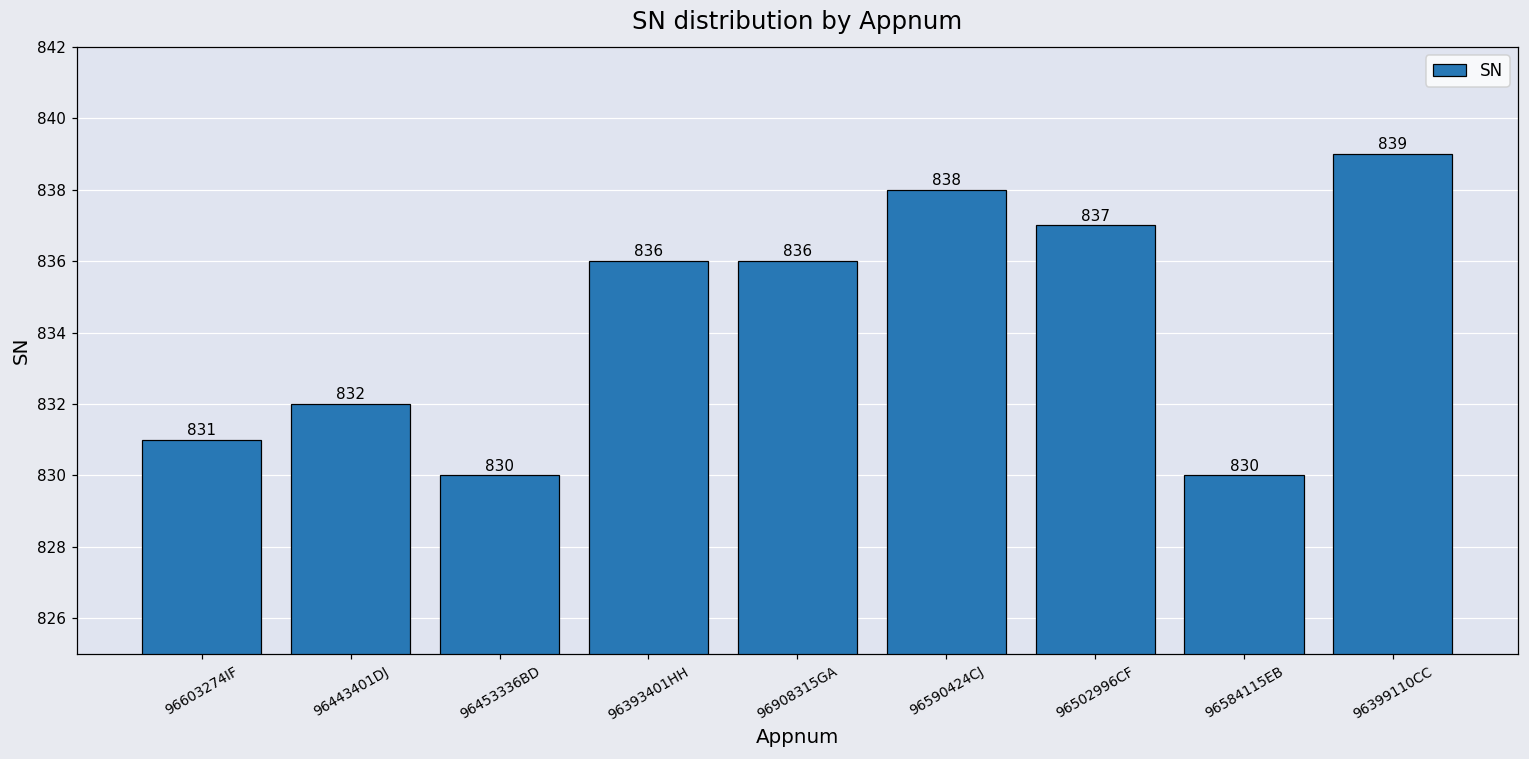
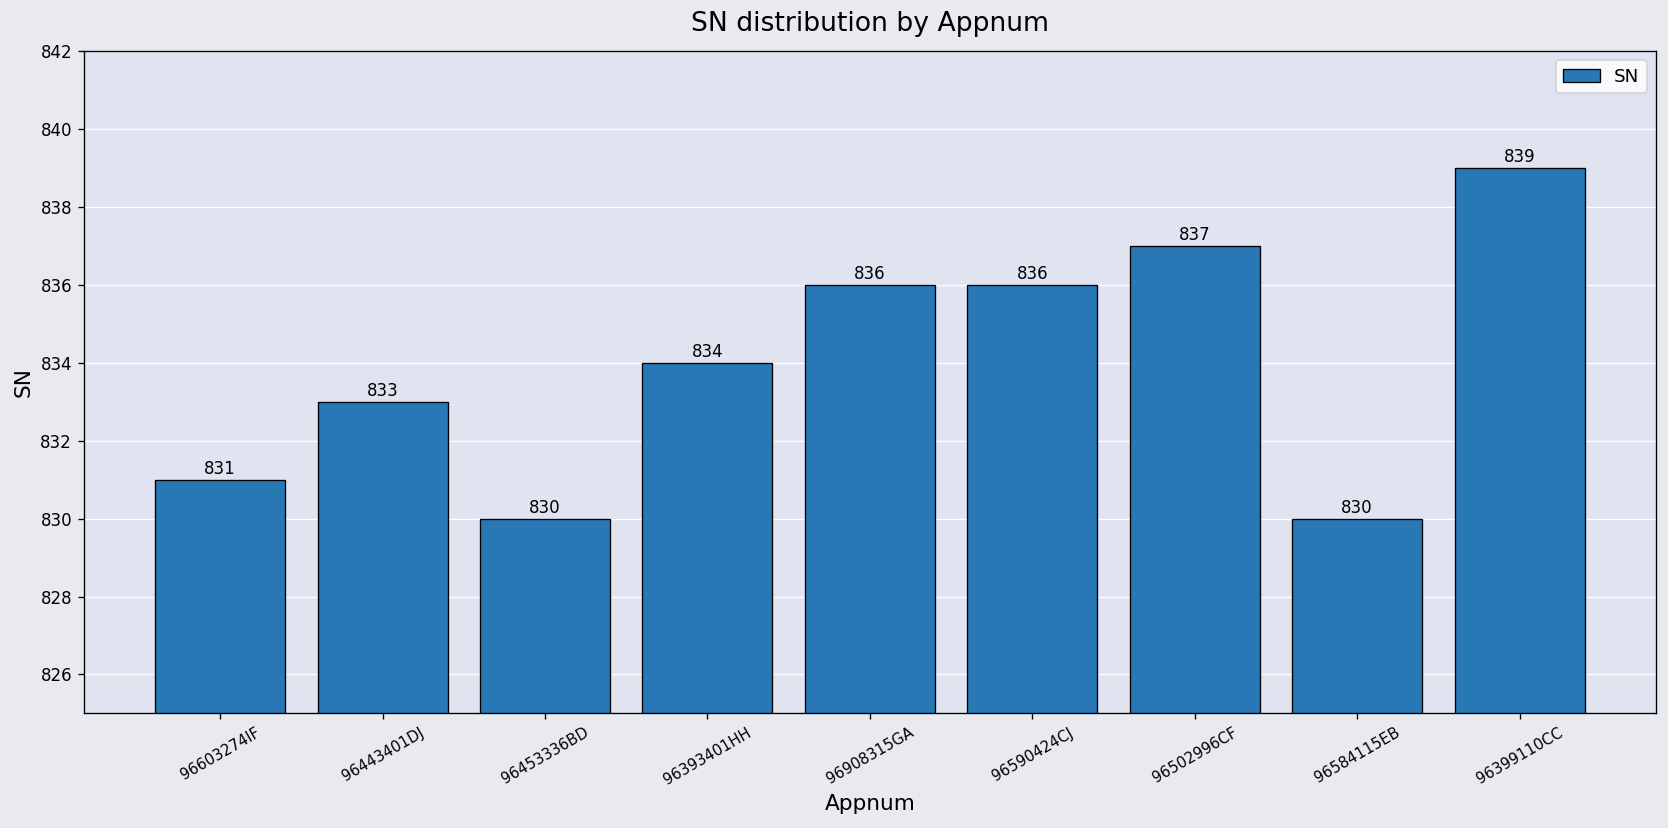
96443401DJ: 832 -> 833
96393401HH: 836 -> 834
96590424CJ: 838 -> 836
